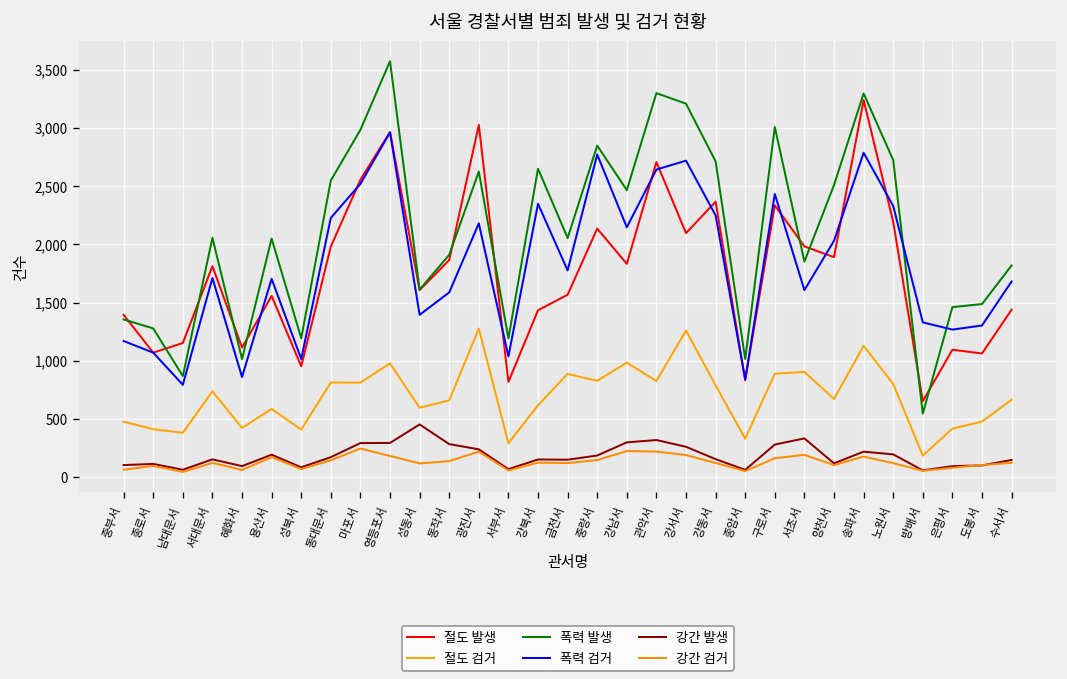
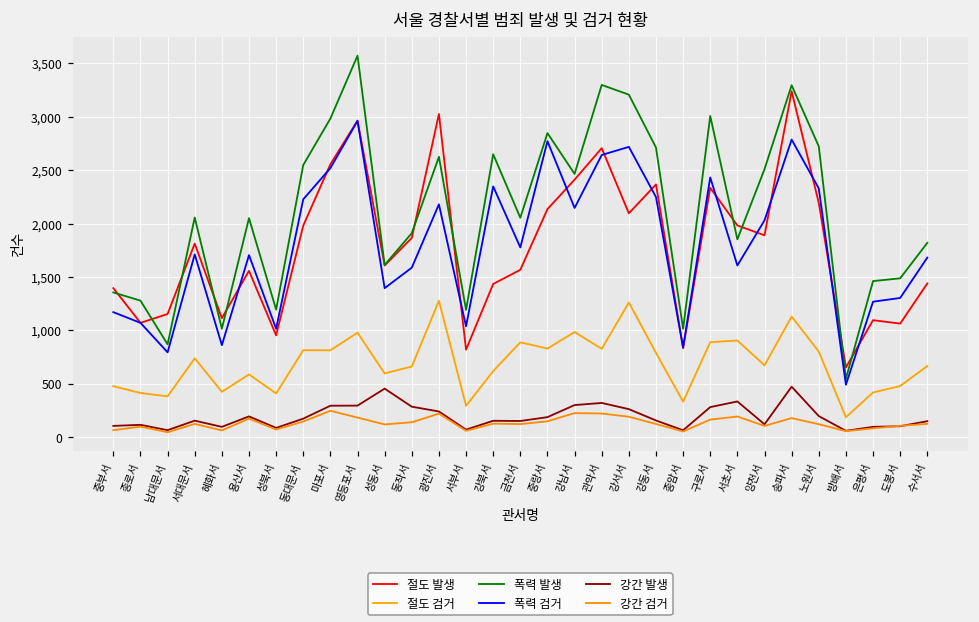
절도 발생, 강남서: 1,800 -> 2,400
강간 발생, 송파서: 200 -> 500
폭력 검거, 방배서: 1,300 -> 500
